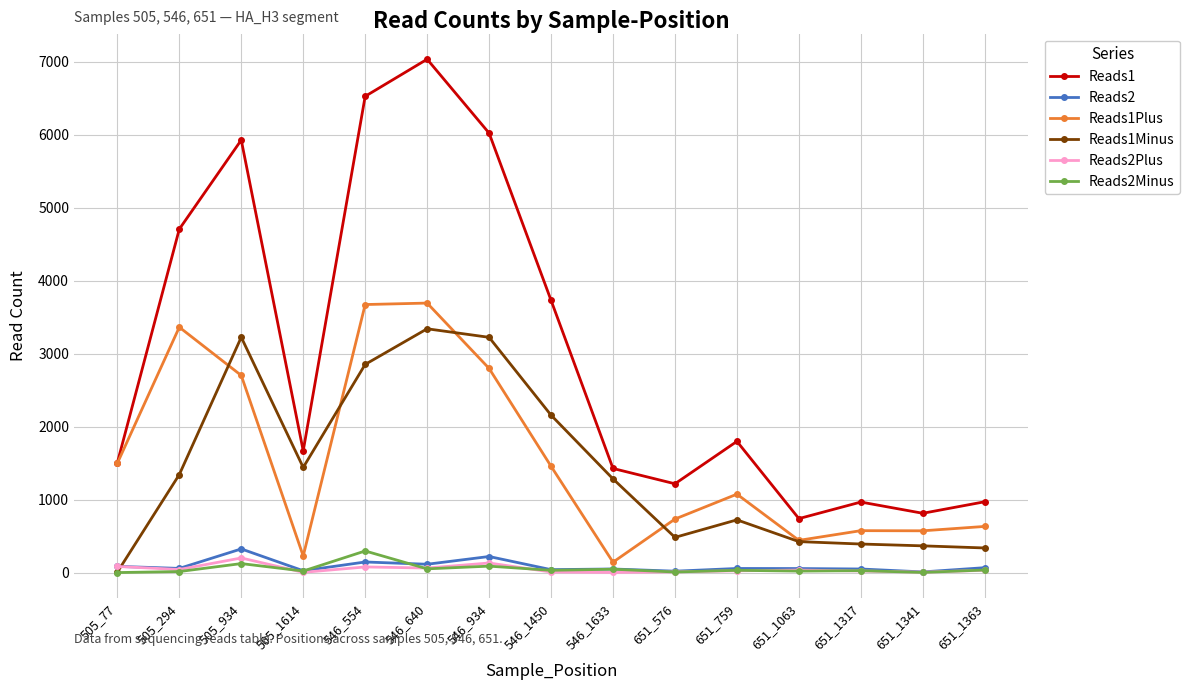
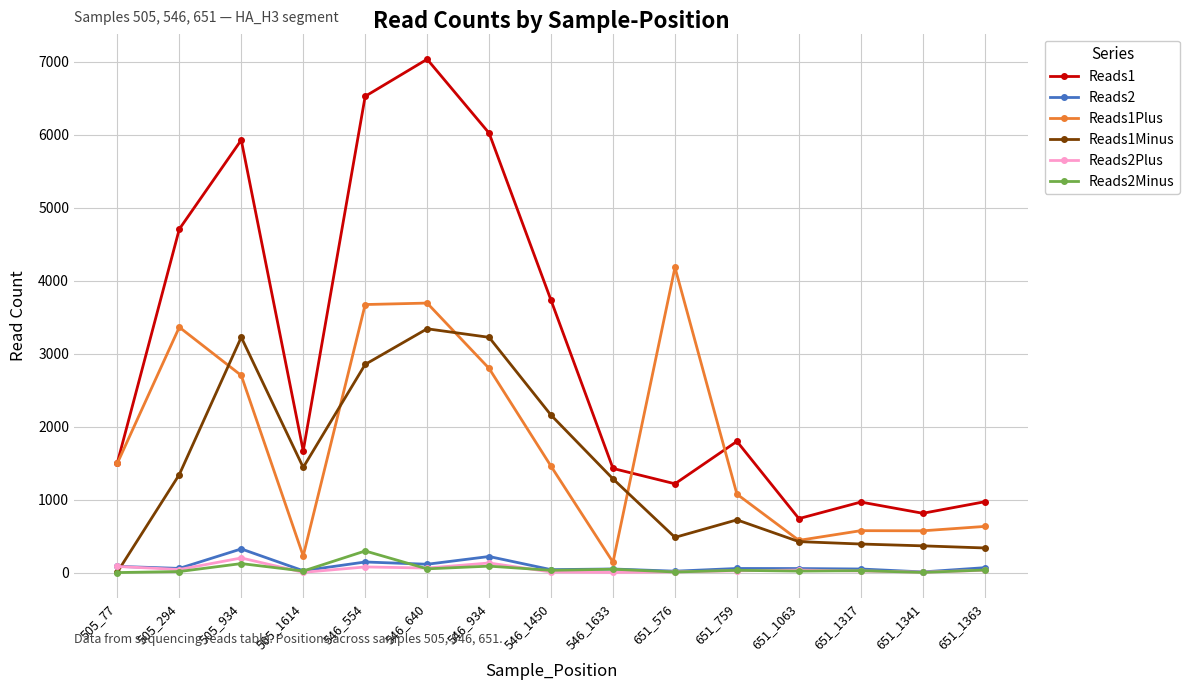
Reads1Plus, 651_576: 700 -> 4200
